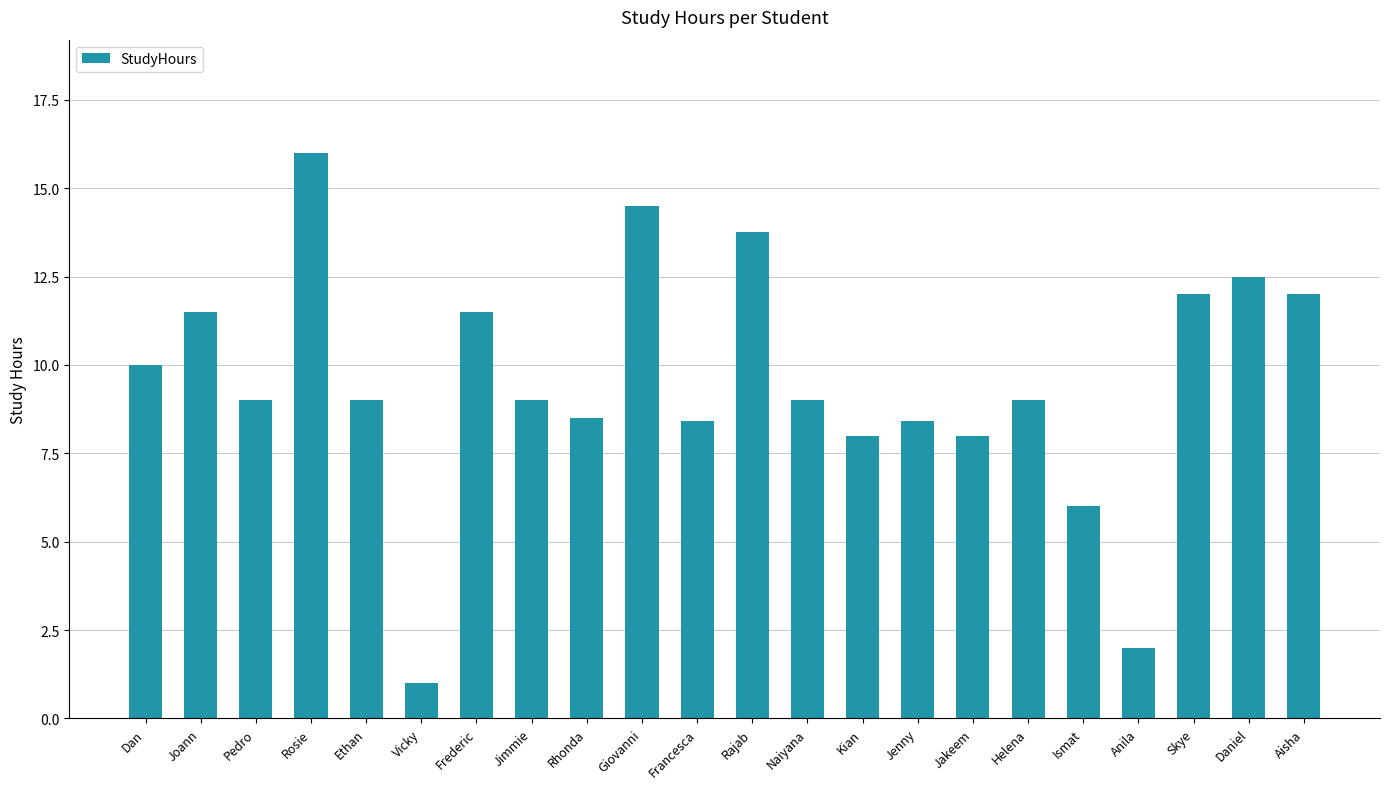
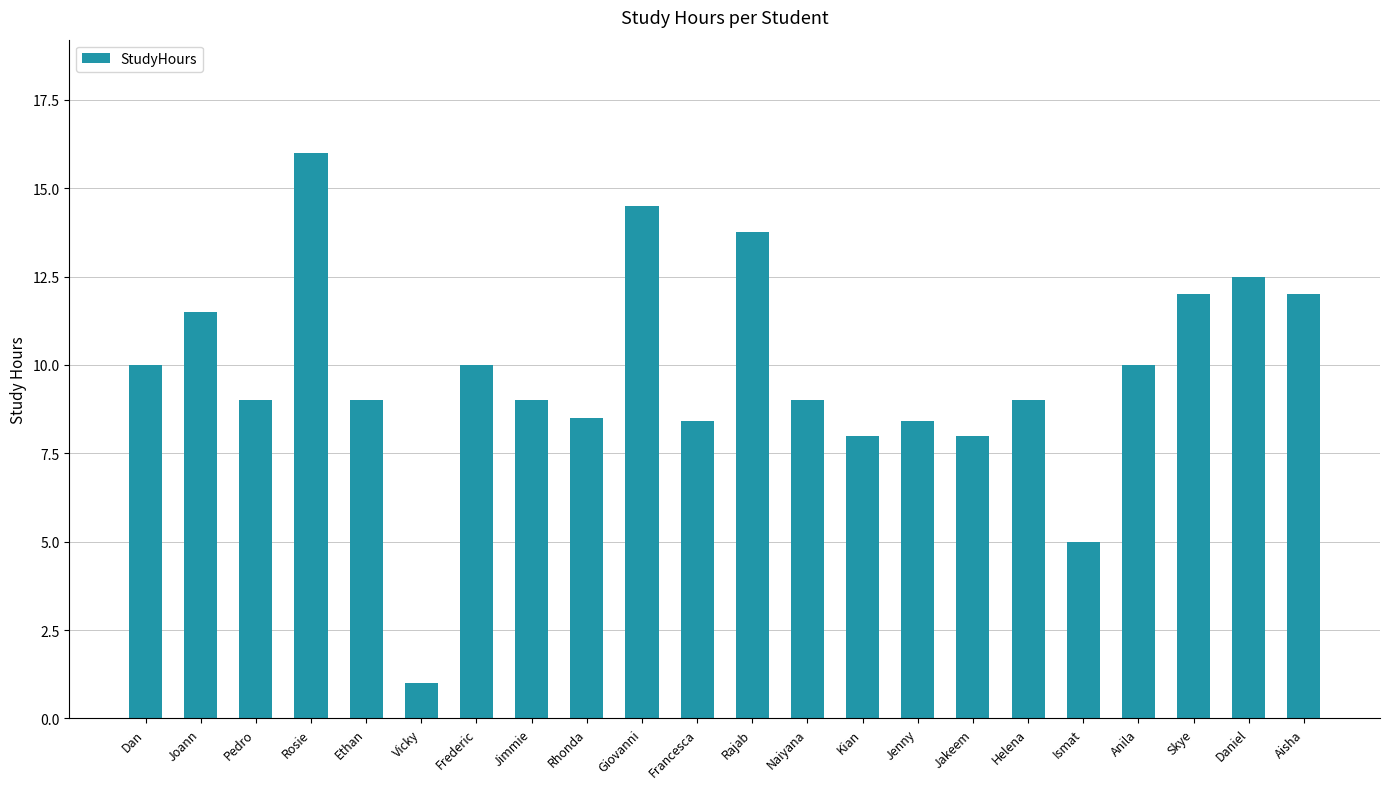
Frederic: 11.5 -> 10.0
Ismat: 6 -> 5
Anila: 2 -> 10
